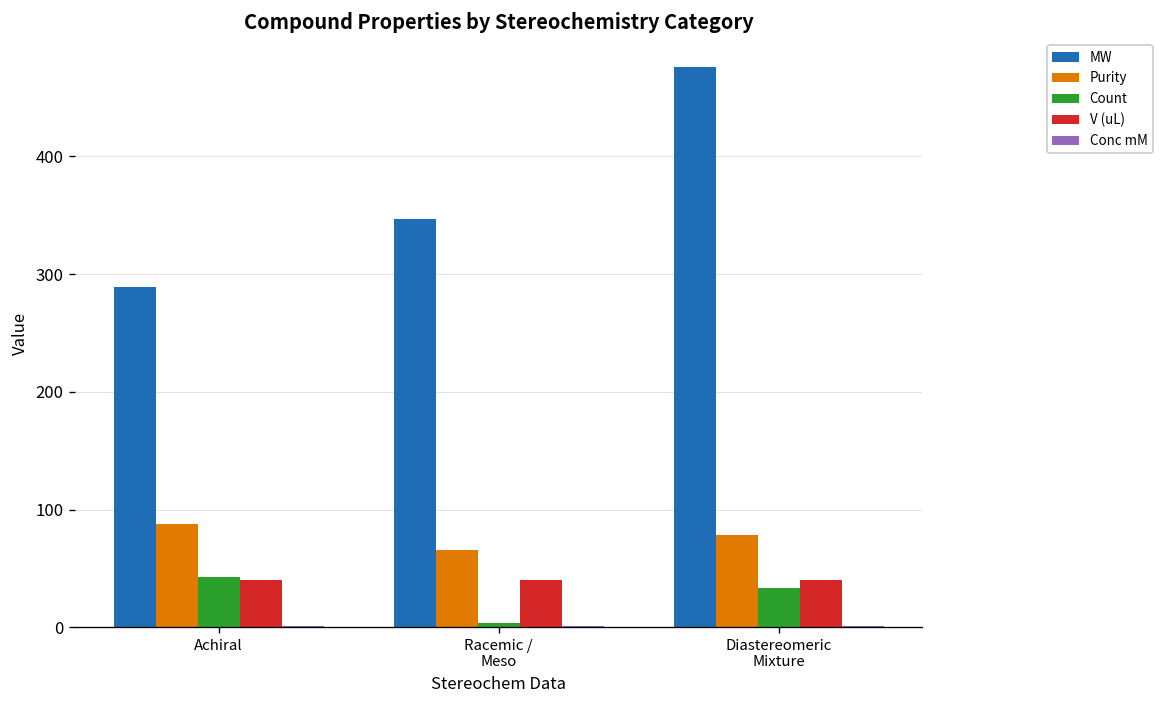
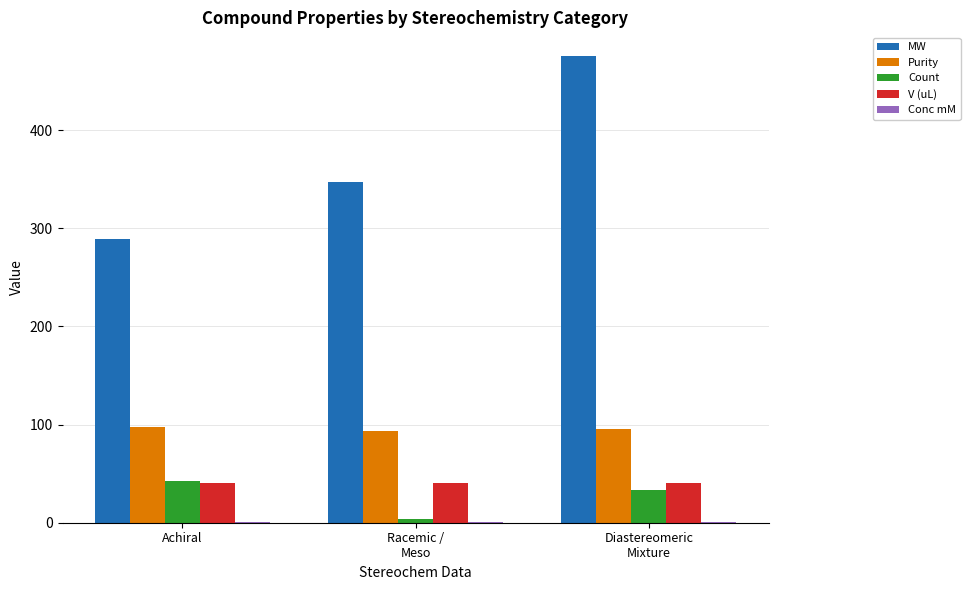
Purity, Achiral: 90 -> 100
Purity, Racemic / Meso: 70 -> 90
Purity, Diastereomeric Mixture: 80 -> 100
